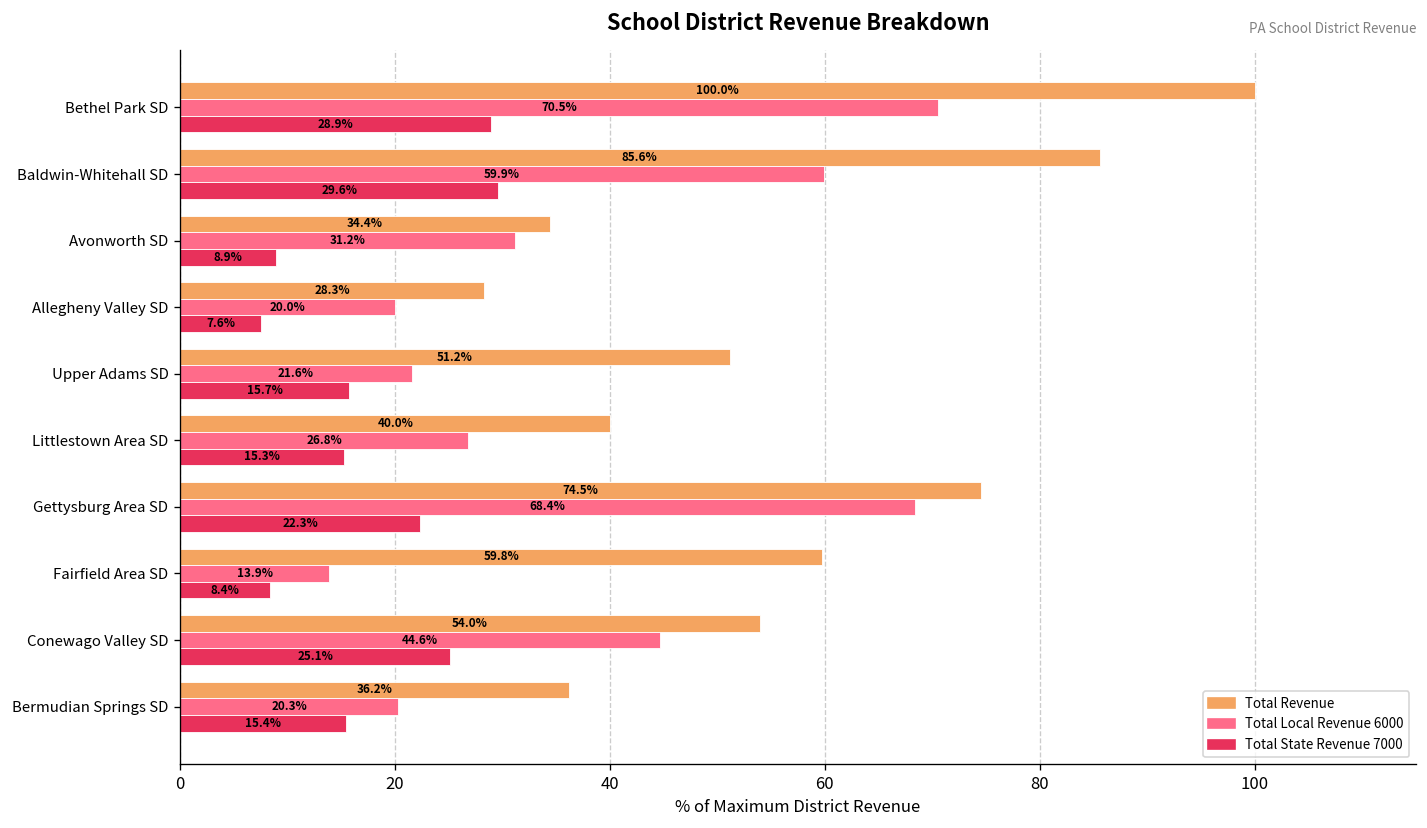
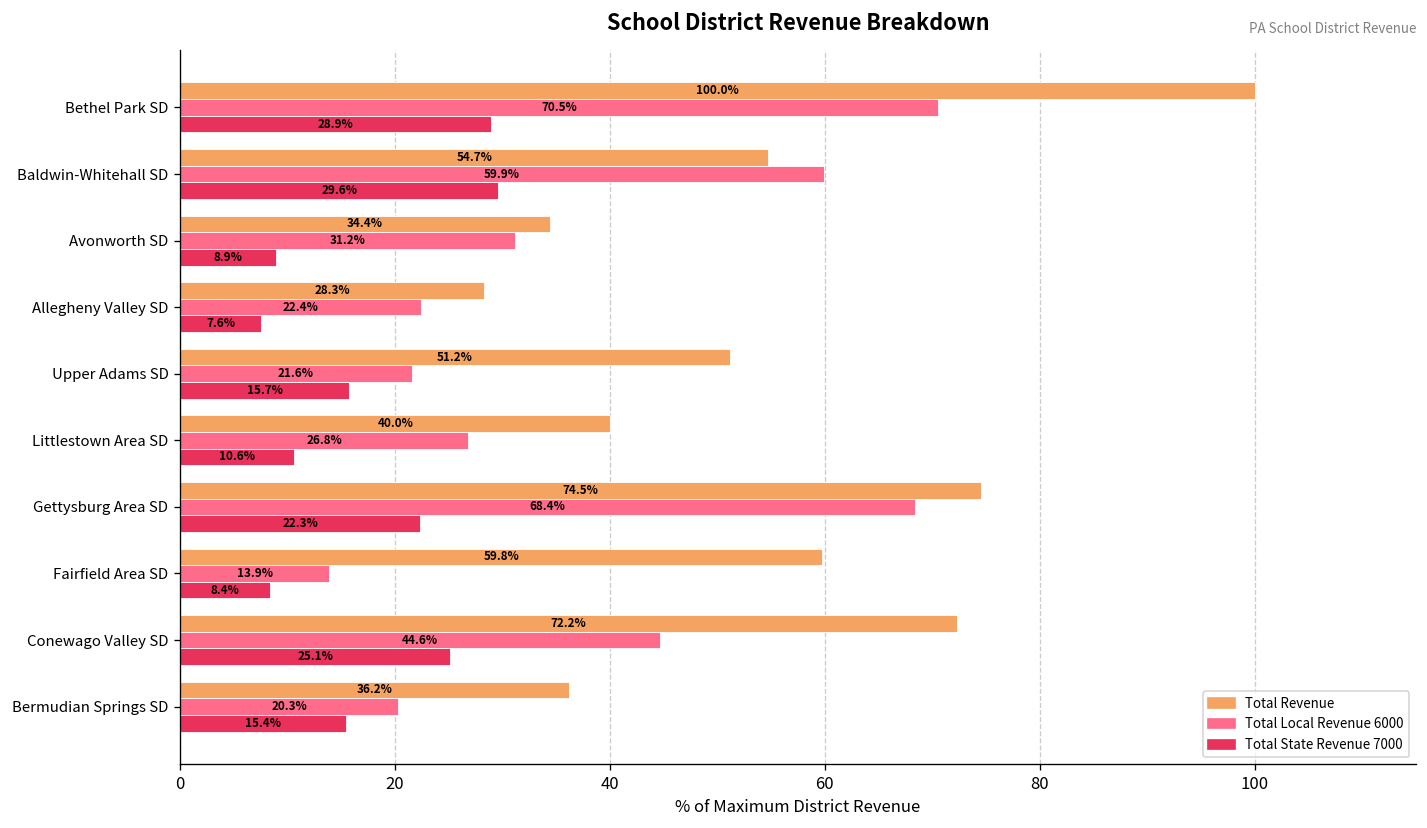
Total Revenue, Baldwin-Whitehall SD: 85.6% -> 54.7%
Total Local Revenue 6000, Allegheny Valley SD: 20.0% -> 22.4%
Total State Revenue 7000, Littlestown Area SD: 15.3% -> 10.6%
Total Revenue, Conewago Valley SD: 54.0% -> 72.2%
